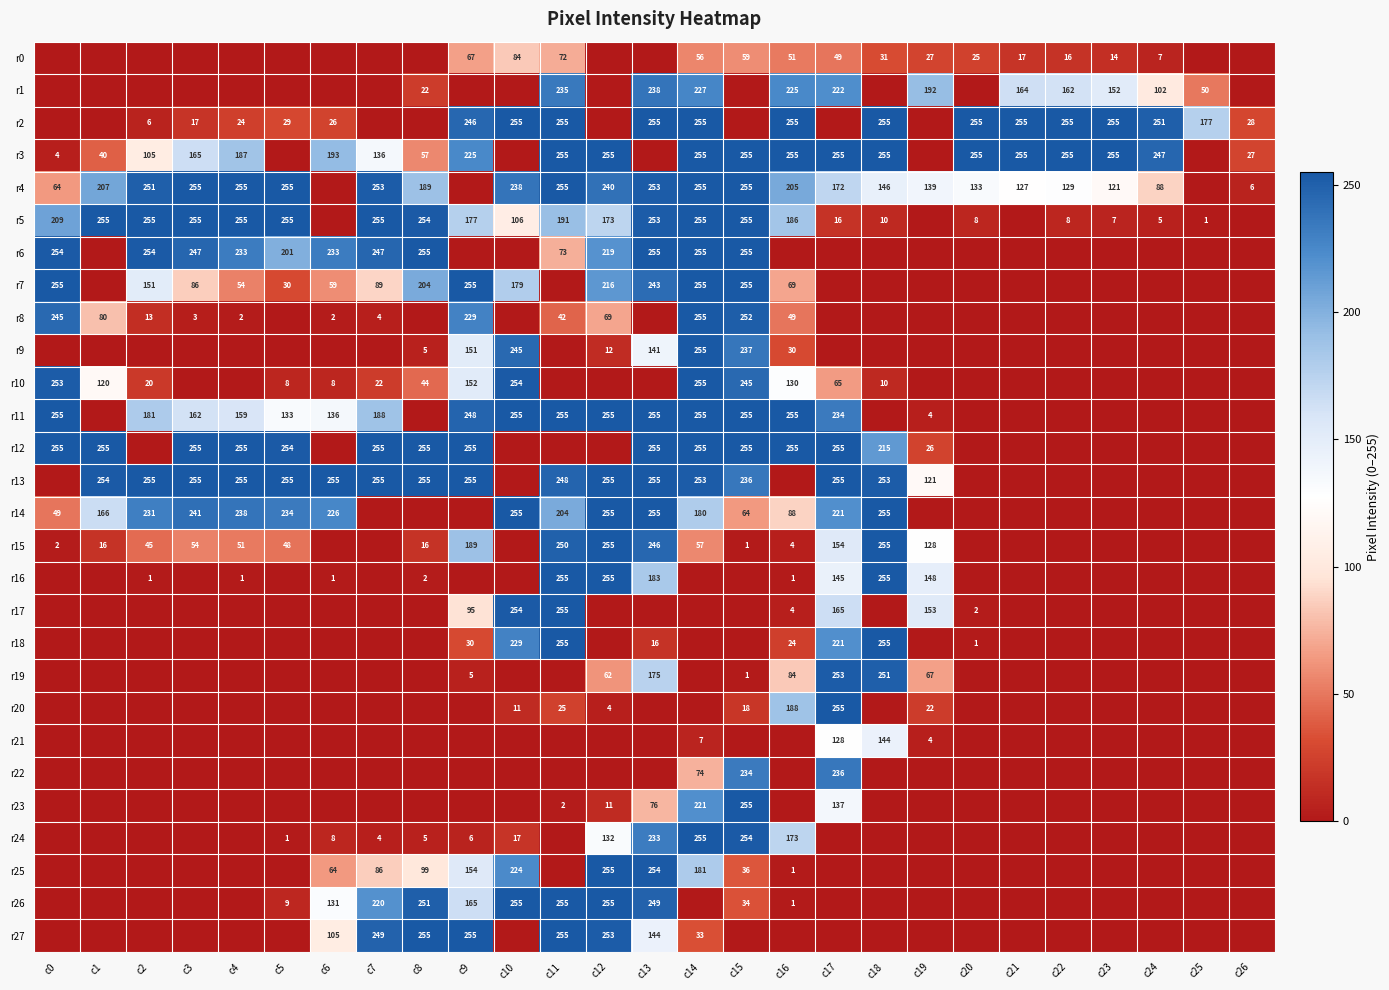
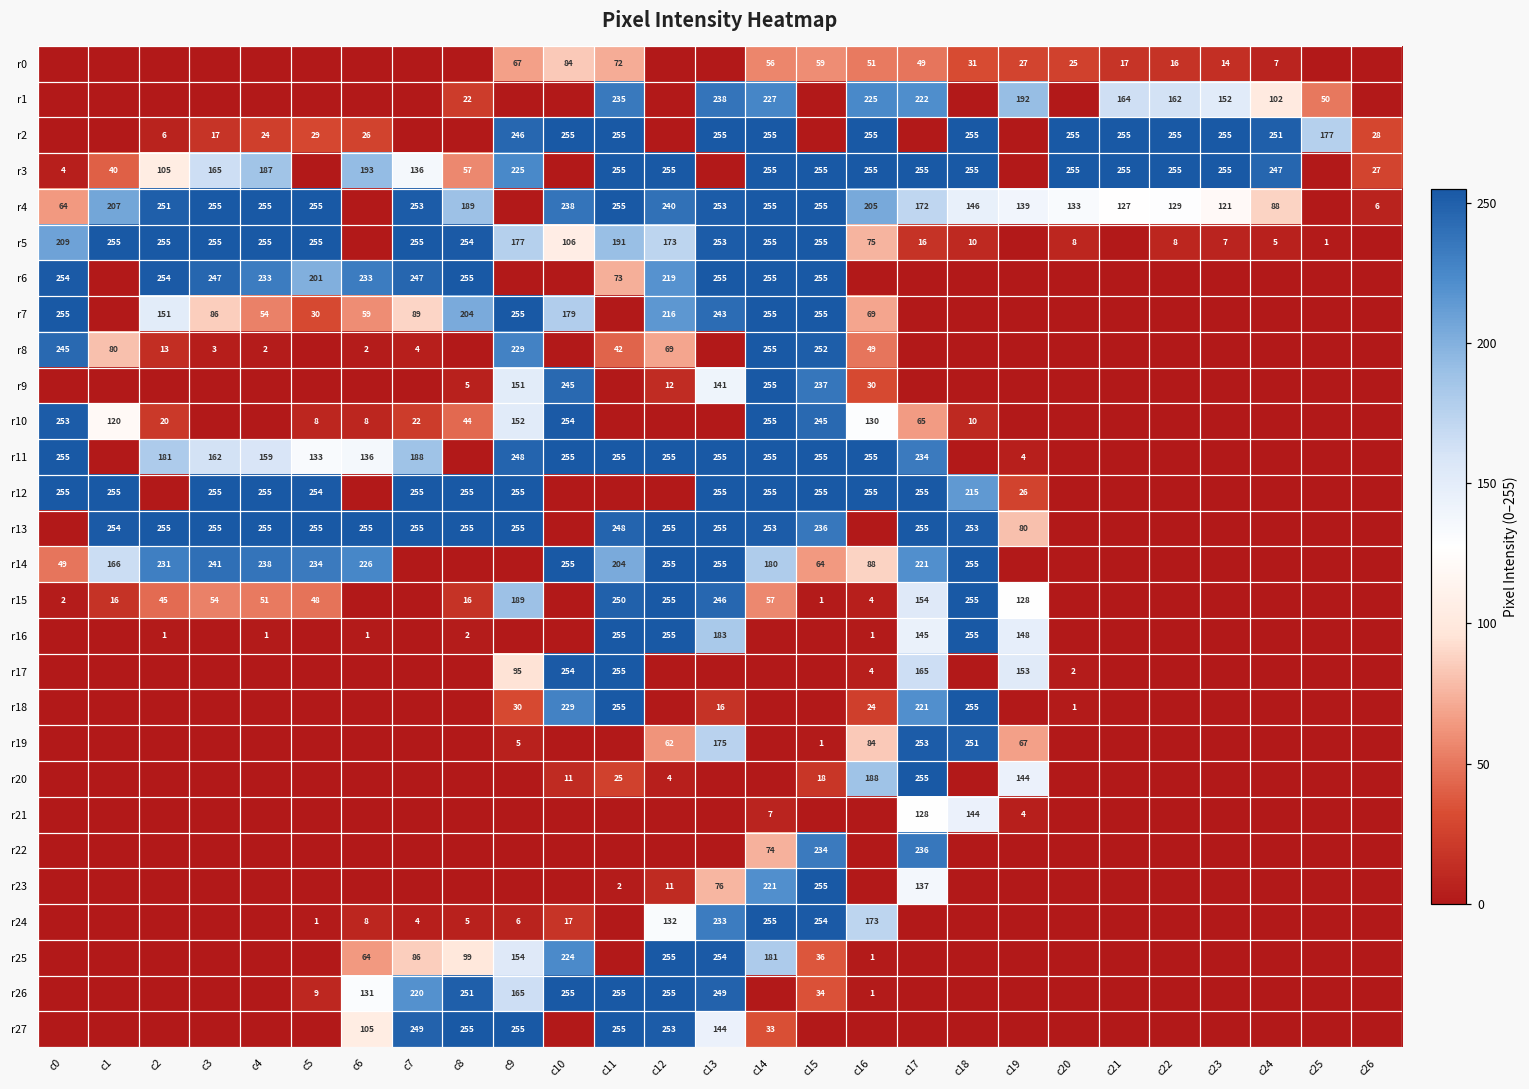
r5, c16: 186 -> 75
r13, c19: 121 -> 80
r20, c19: 22 -> 144
